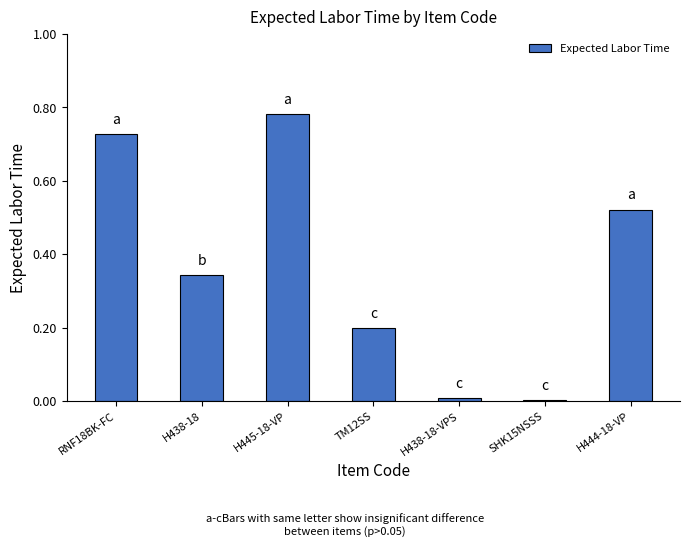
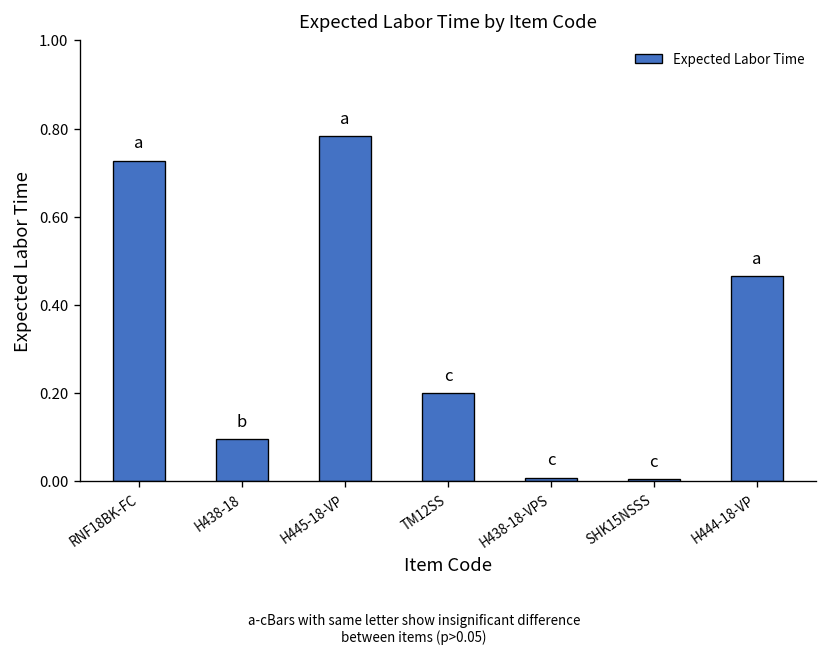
H438-18: 0.34 -> 0.10
H444-18-VP: 0.52 -> 0.46
